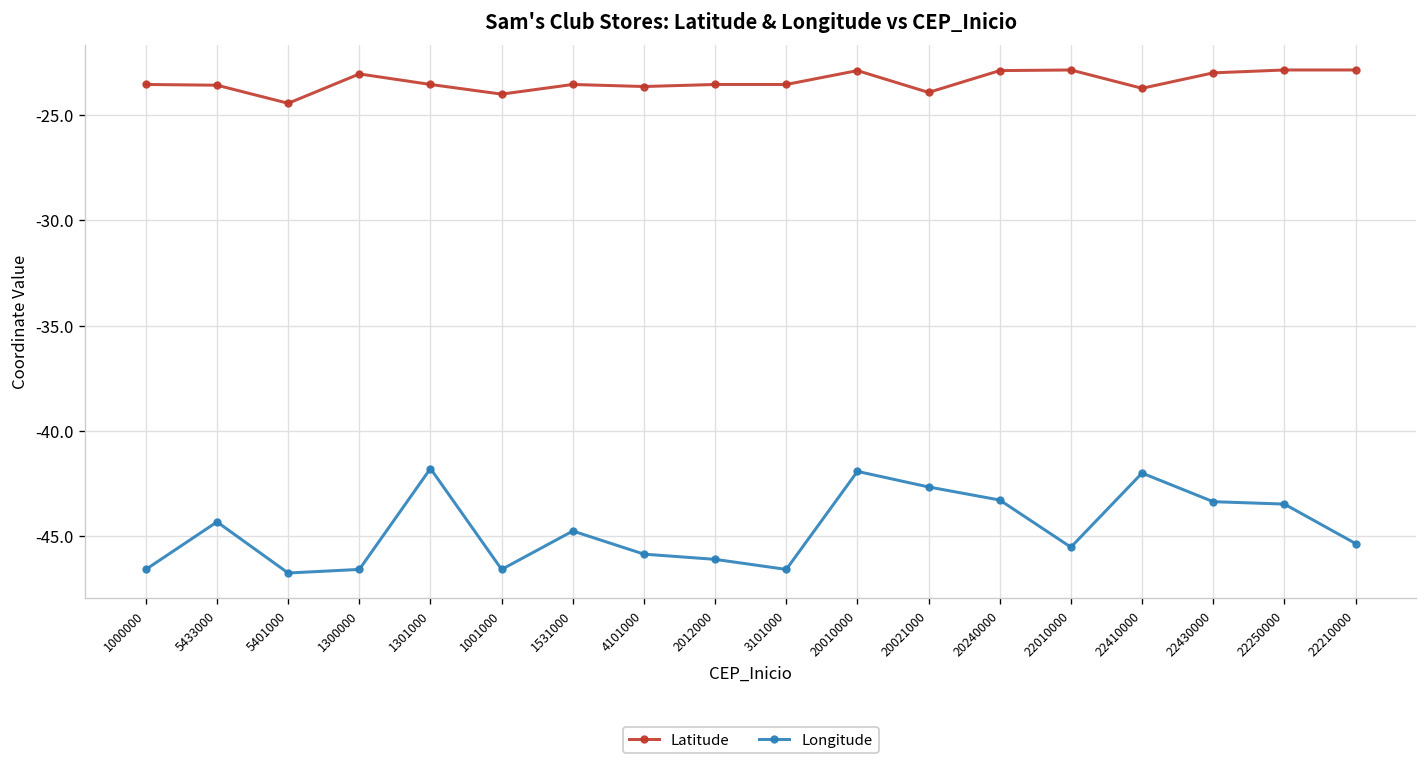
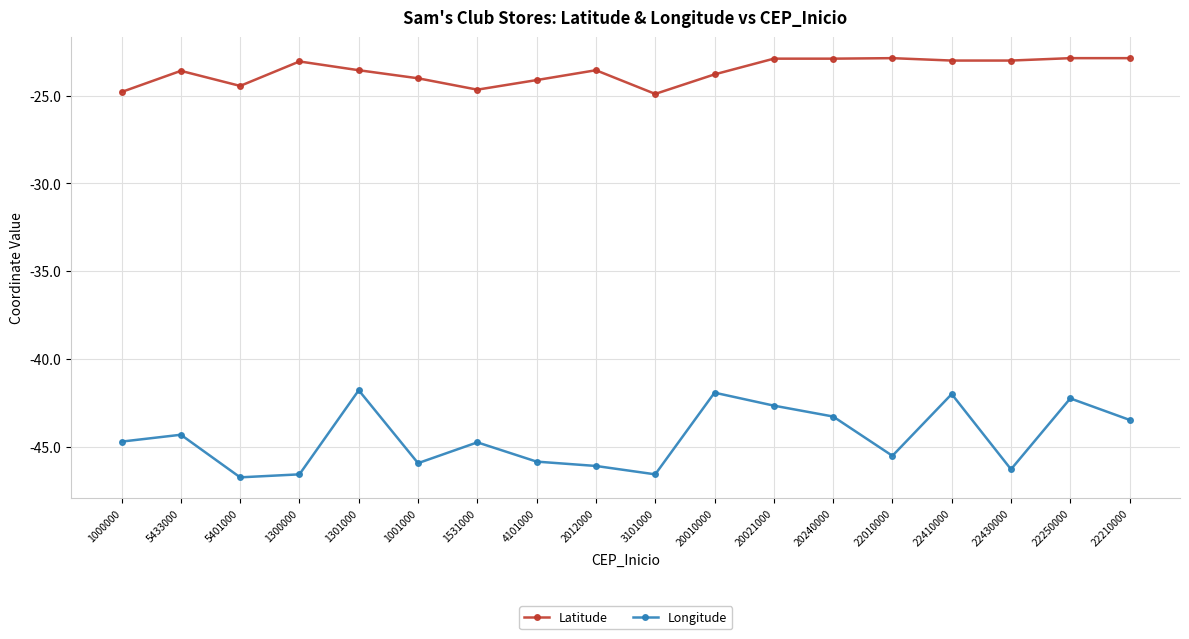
Latitude, 1000000: -23.5 -> -24.8
Longitude, 1000000: -46.6 -> -44.7
Longitude, 1001000: -46.6 -> -45.9
Latitude, 1531000: -23.5 -> -24.7
Latitude, 4101000: -23.6 -> -24.1
Latitude, 3101000: -23.5 -> -24.9
Latitude, 20010000: -22.9 -> -23.8
Latitude, 20021000: -23.9 -> -22.9
Latitude, 22410000: -23.7 -> -23.0
Longitude, 22430000: -43.4 -> -46.3
Longitude, 22250000: -43.5 -> -42.3
Longitude, 22210000: -45.4 -> -43.5
